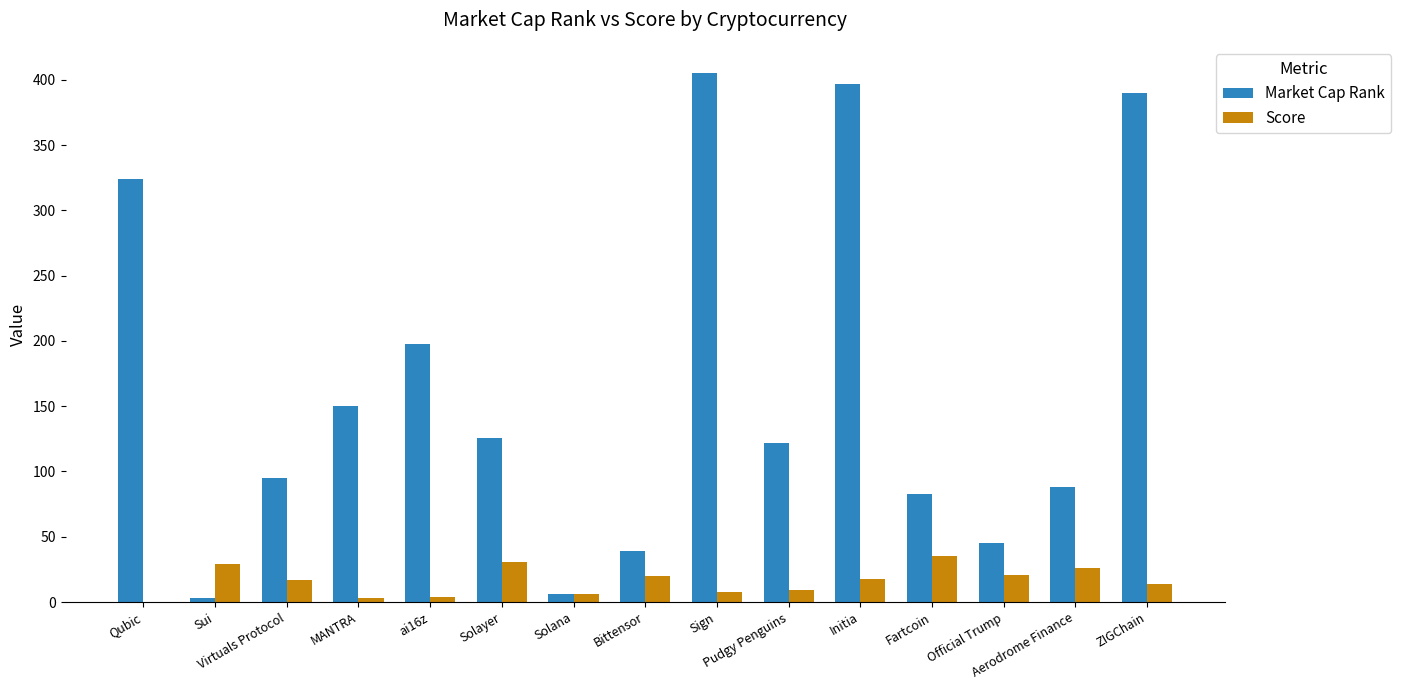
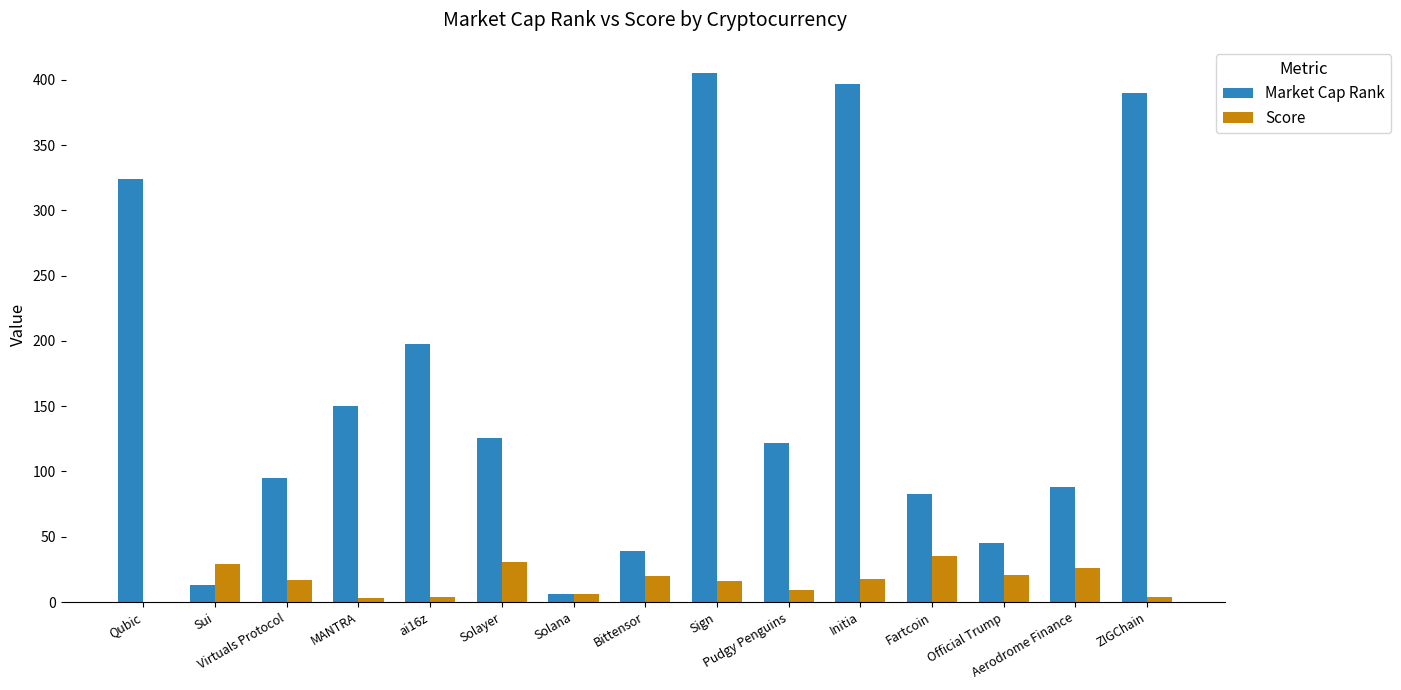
Market Cap Rank, Sui: 3 -> 13
Score, Sign: 8 -> 16
Score, ZIGChain: 14 -> 4
